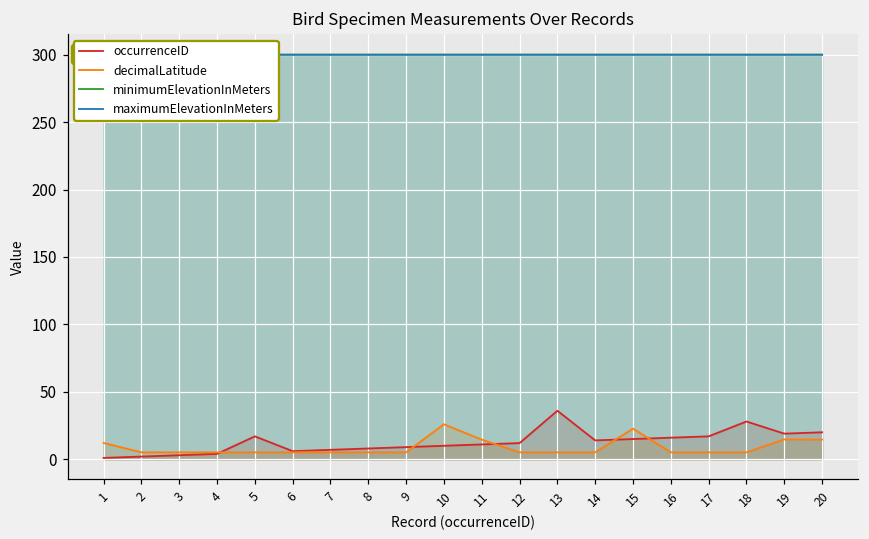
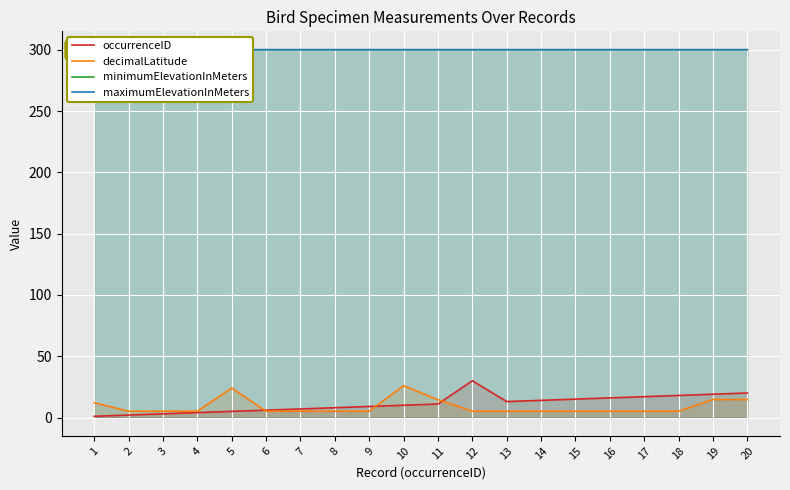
occurrenceID, 5: 17 -> 5
decimalLatitude, 5: 5 -> 24
occurrenceID, 12: 12 -> 30
occurrenceID, 13: 36 -> 13
decimalLatitude, 15: 23 -> 5
occurrenceID, 18: 28 -> 18
